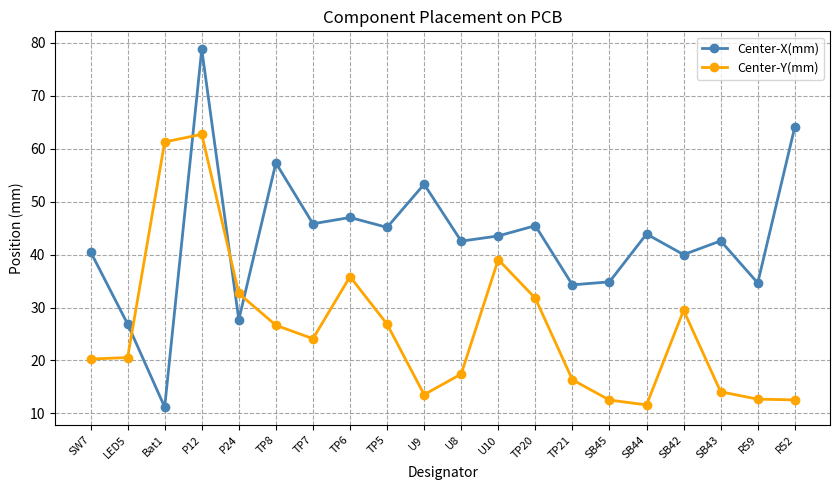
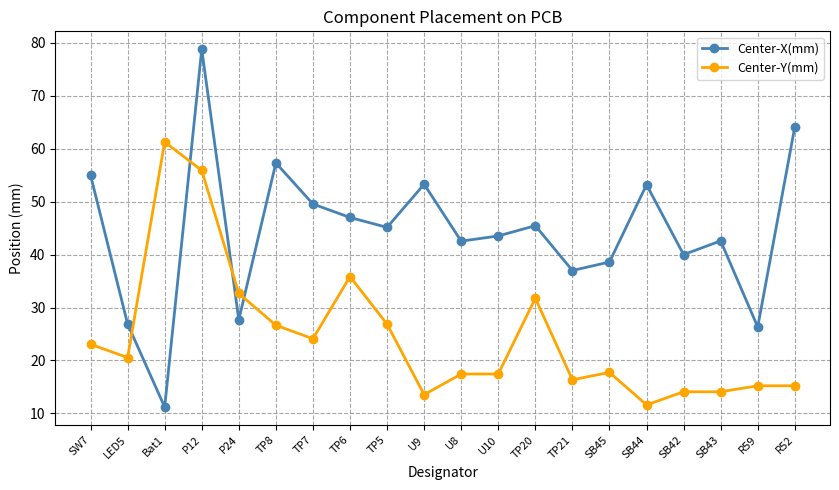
Center-X(mm), SW7: 41 -> 55
Center-Y(mm), SW7: 20 -> 23
Center-Y(mm), P12: 63 -> 56
Center-X(mm), TP7: 46 -> 50
Center-Y(mm), U10: 39 -> 17
Center-X(mm), TP21: 34 -> 37
Center-X(mm), SB45: 35 -> 39
Center-Y(mm), SB45: 13 -> 18
Center-X(mm), SB44: 44 -> 53
Center-Y(mm), SB42: 29 -> 14
Center-X(mm), R59: 35 -> 26
Center-Y(mm), R59: 13 -> 15
Center-Y(mm), R52: 13 -> 15
